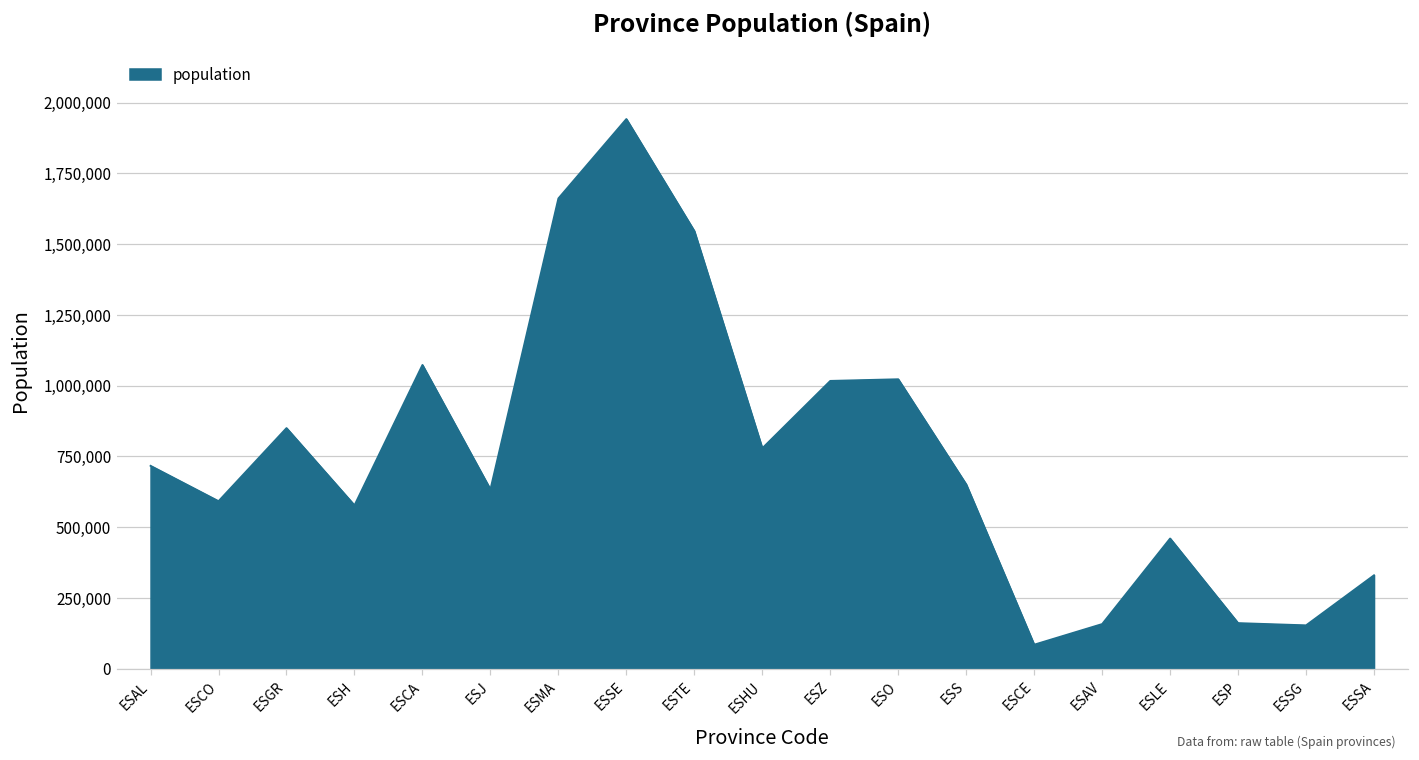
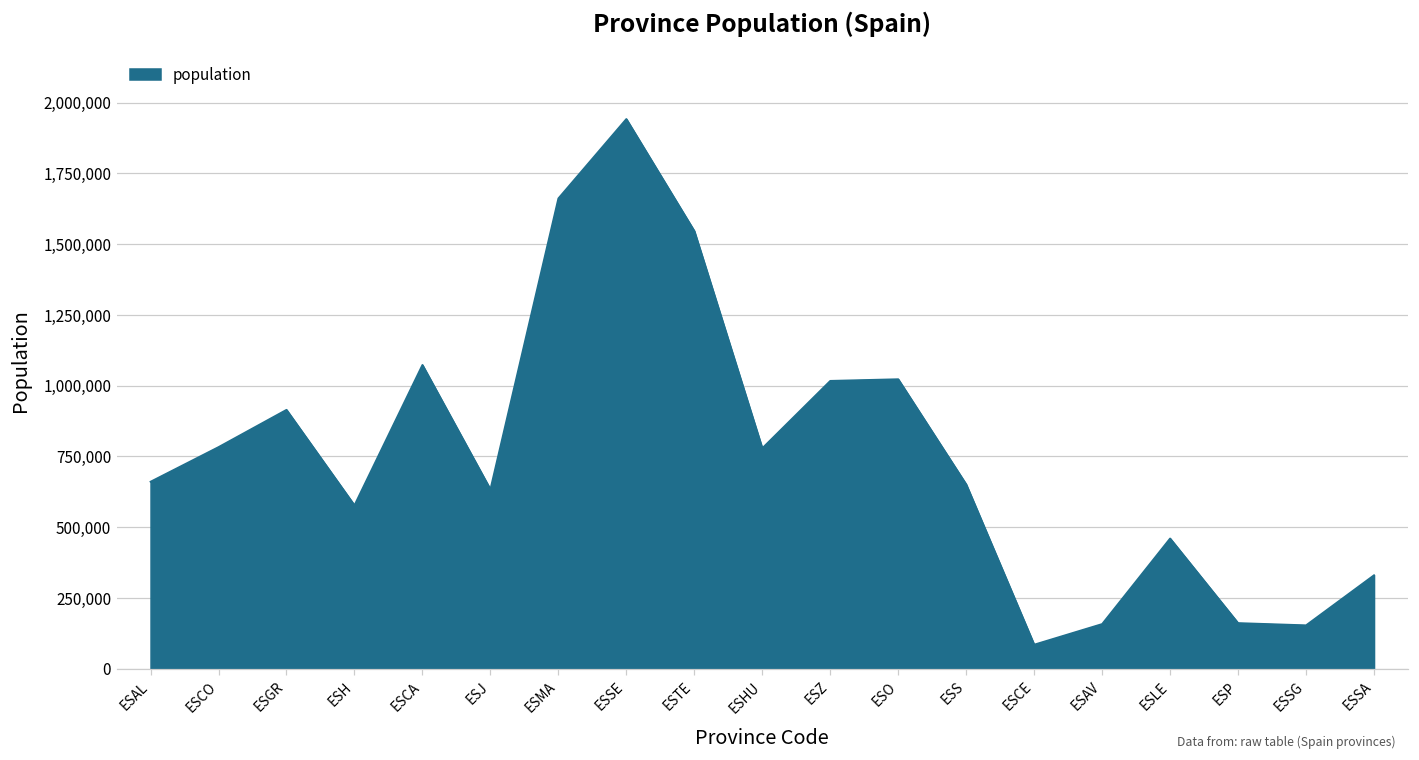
ESAL: 720,000 -> 660,000
ESCO: 590,000 -> 780,000
ESGR: 850,000 -> 910,000
